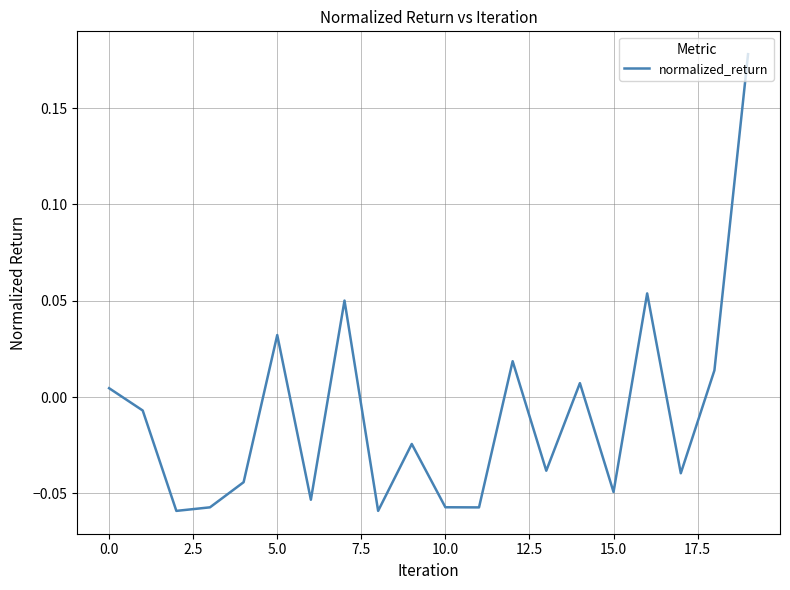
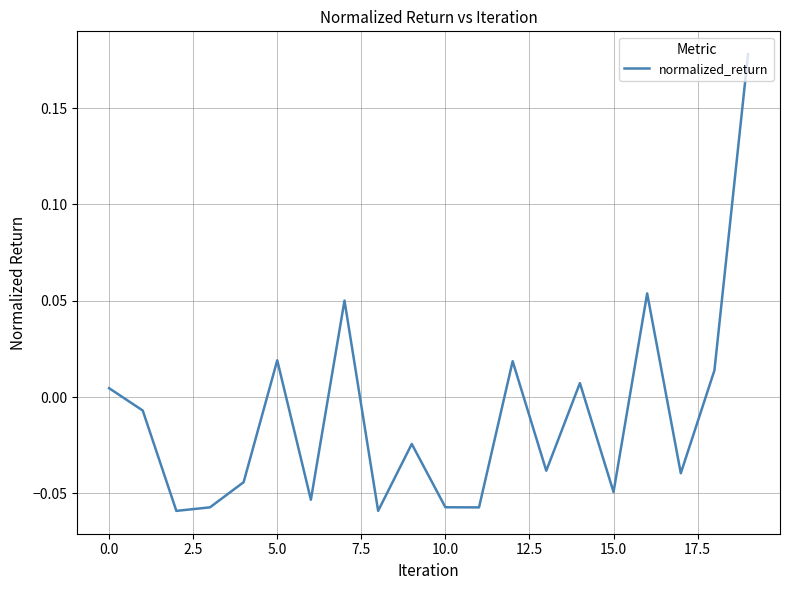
5.0: 0.032 -> 0.019
